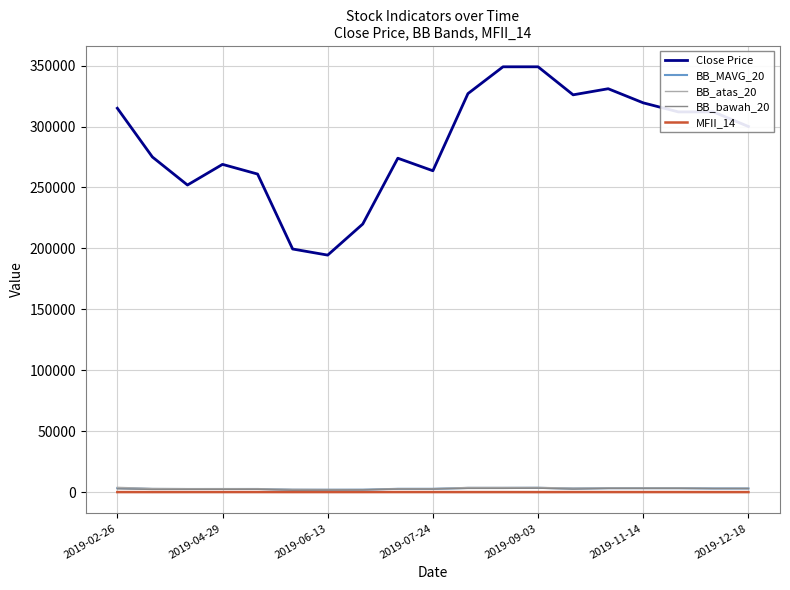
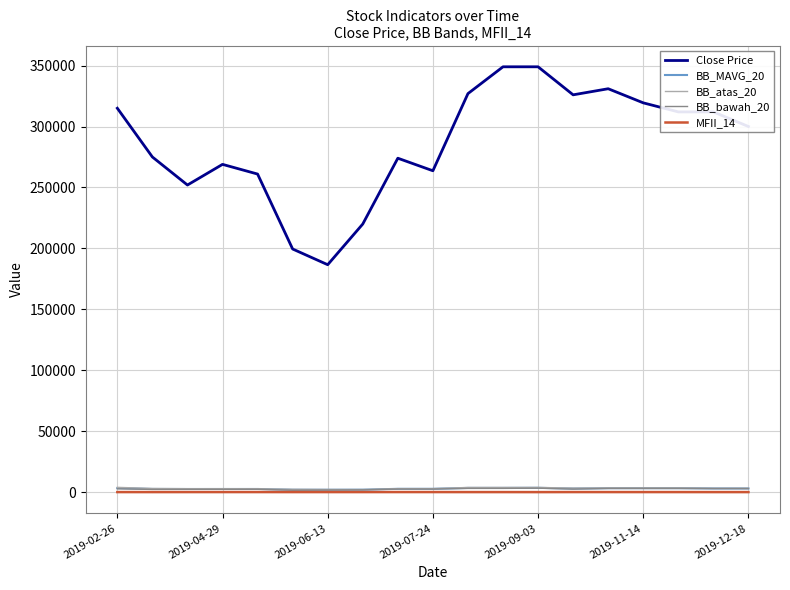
Close Price, 2019-06-13: 195000 -> 187000
